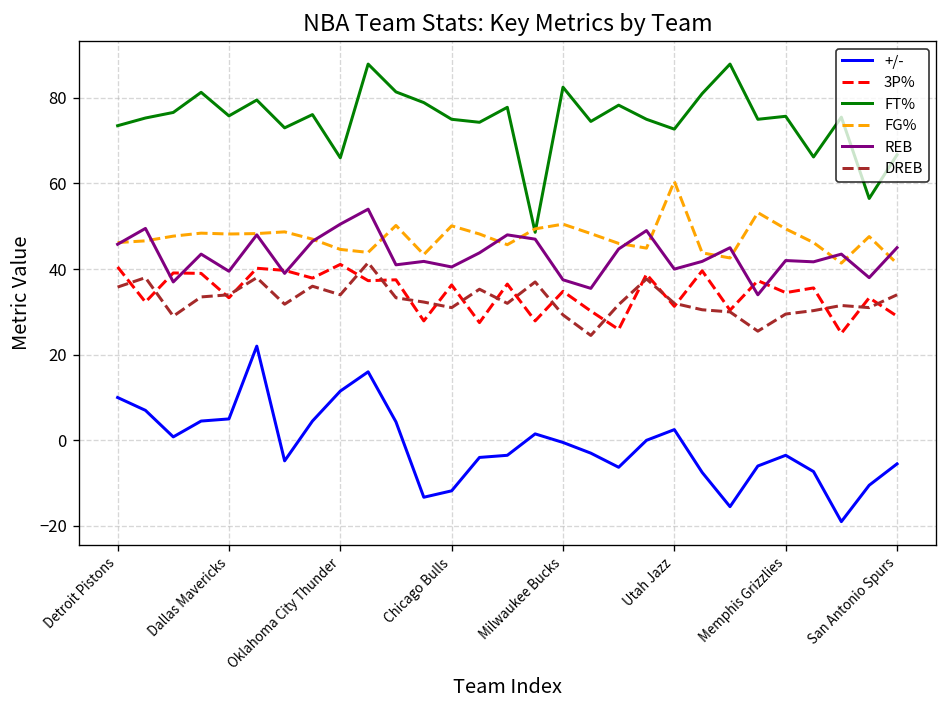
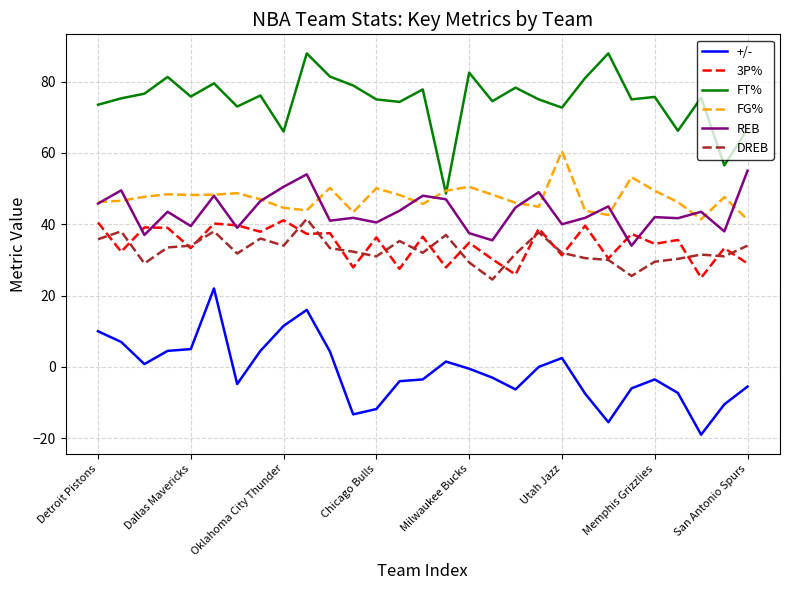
REB, San Antonio Spurs: 45 -> 55
